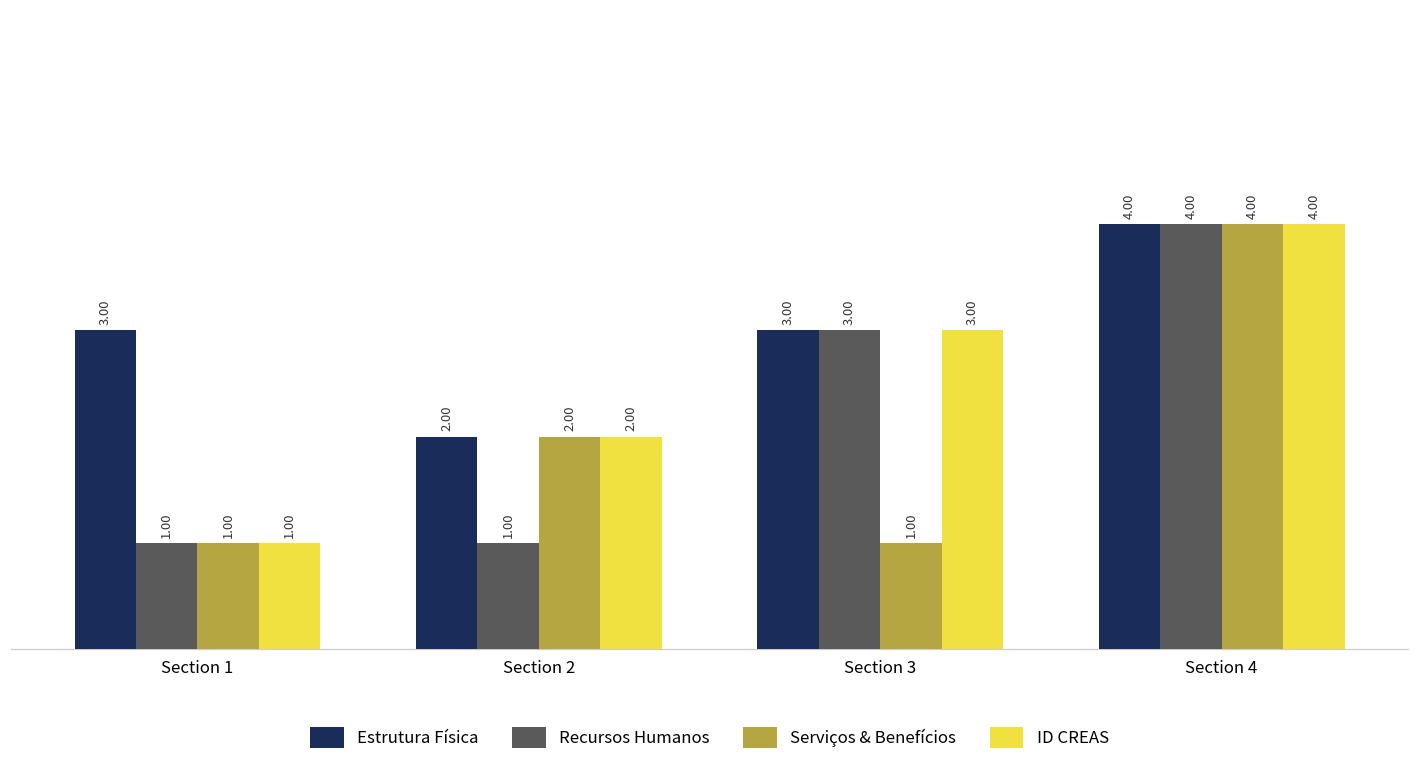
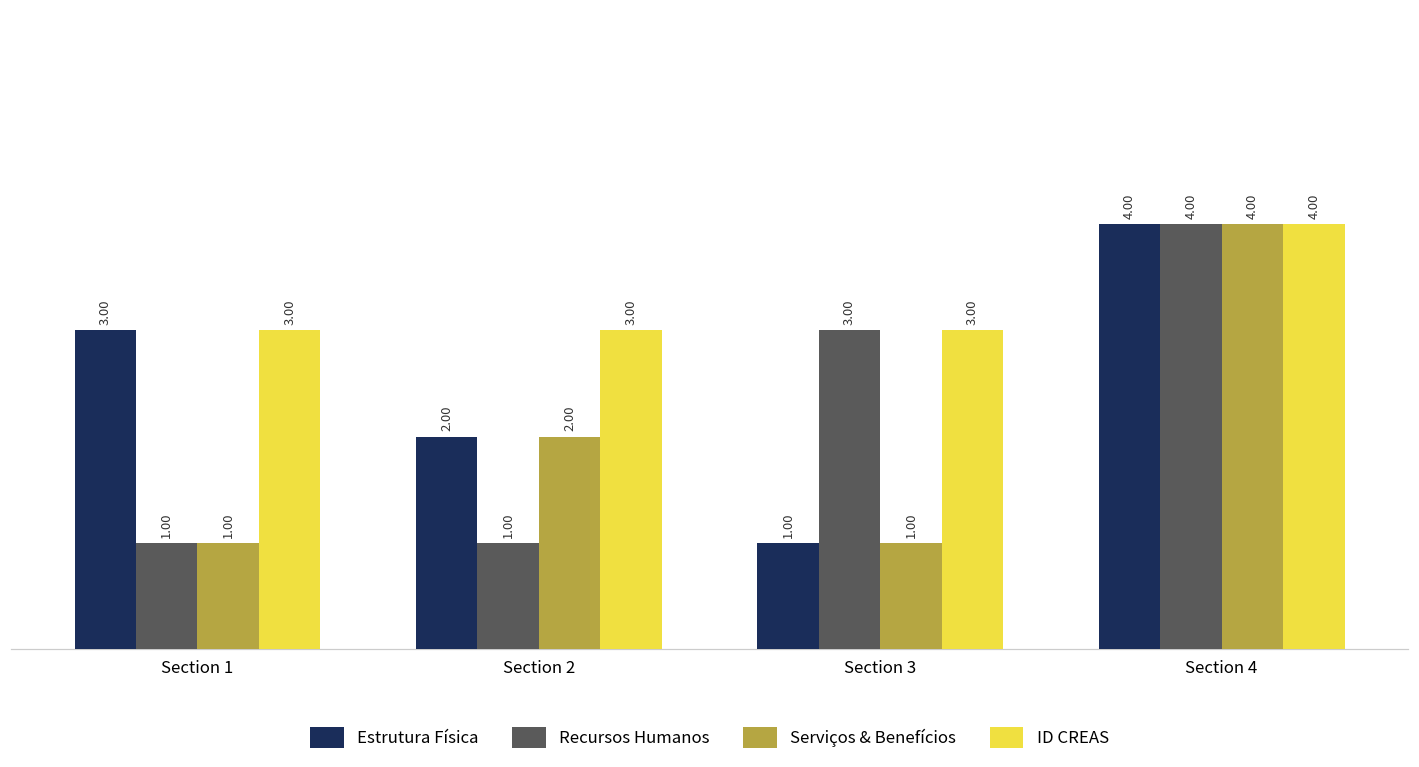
ID CREAS, Section 1: 1.00 -> 3.00
ID CREAS, Section 2: 2.00 -> 3.00
Estrutura Física, Section 3: 3.00 -> 1.00
